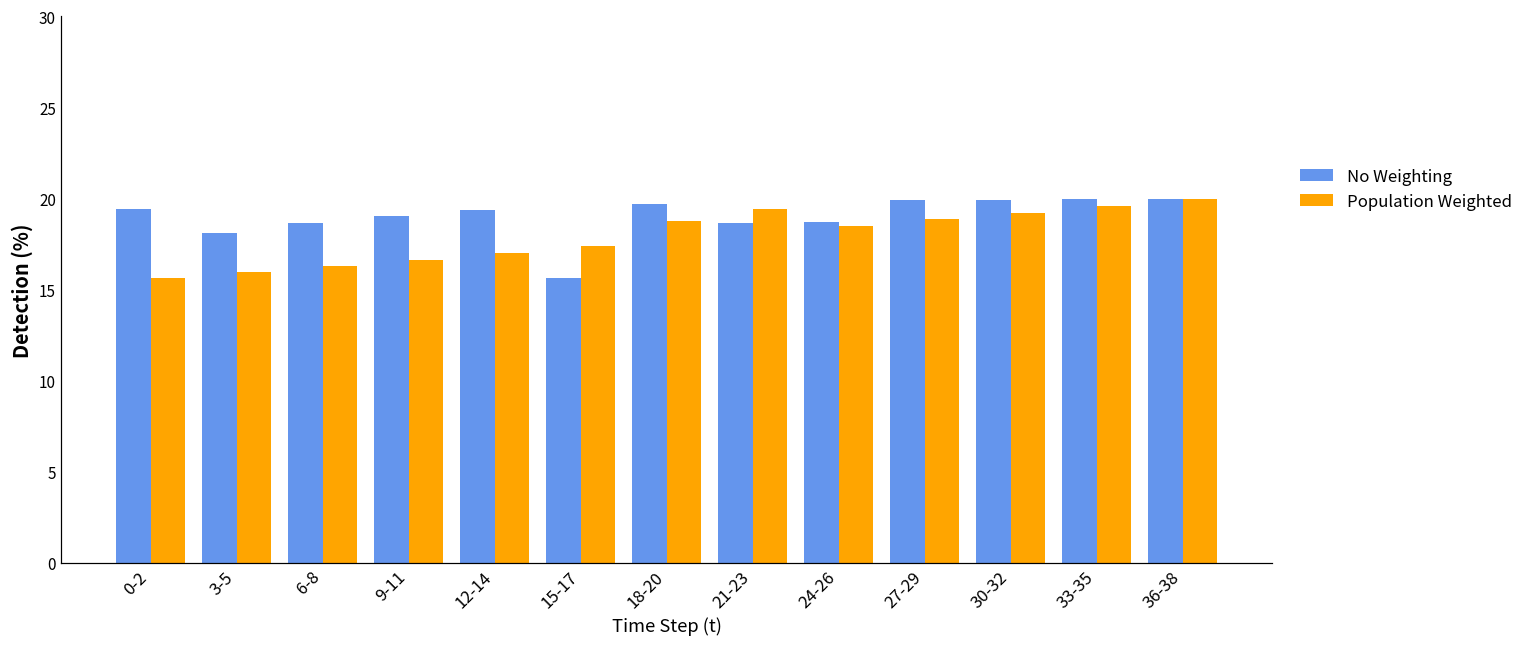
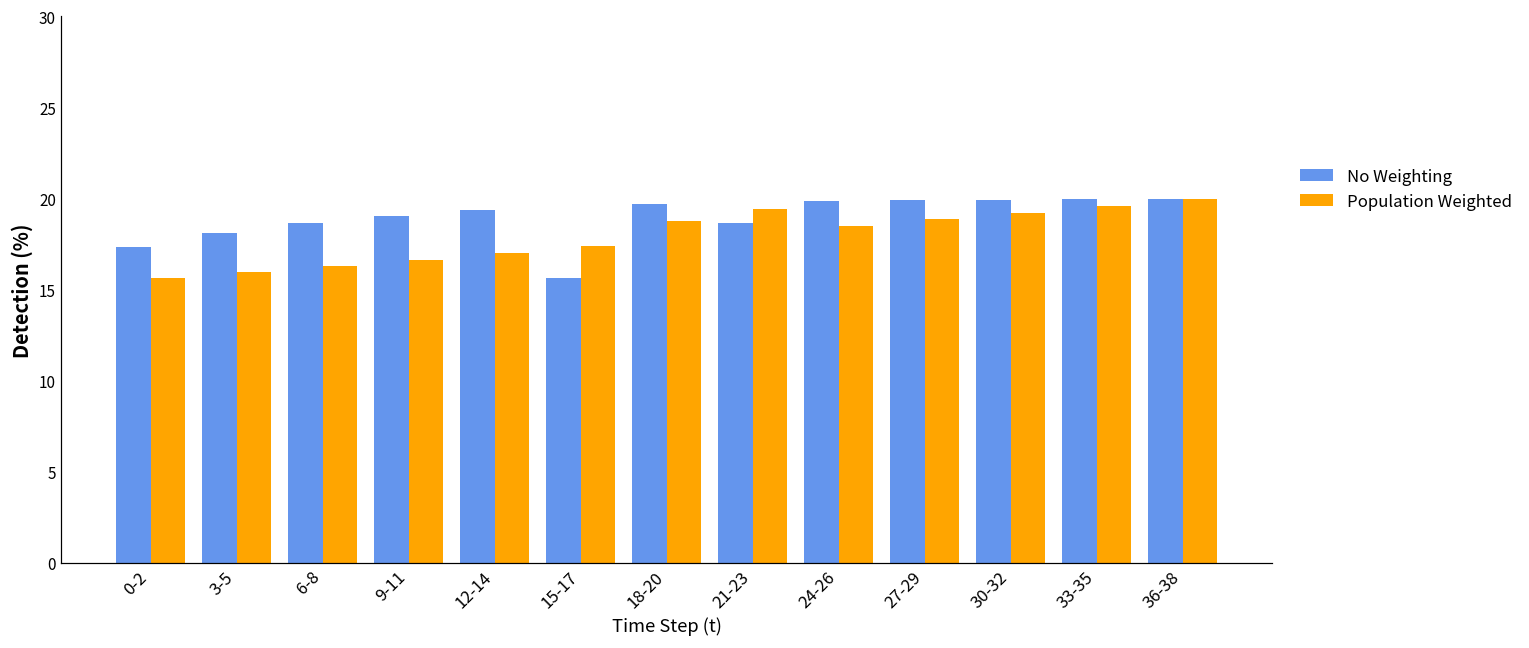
No Weighting, 0-2: 19.4 -> 17.3
No Weighting, 24-26: 18.7 -> 19.8
